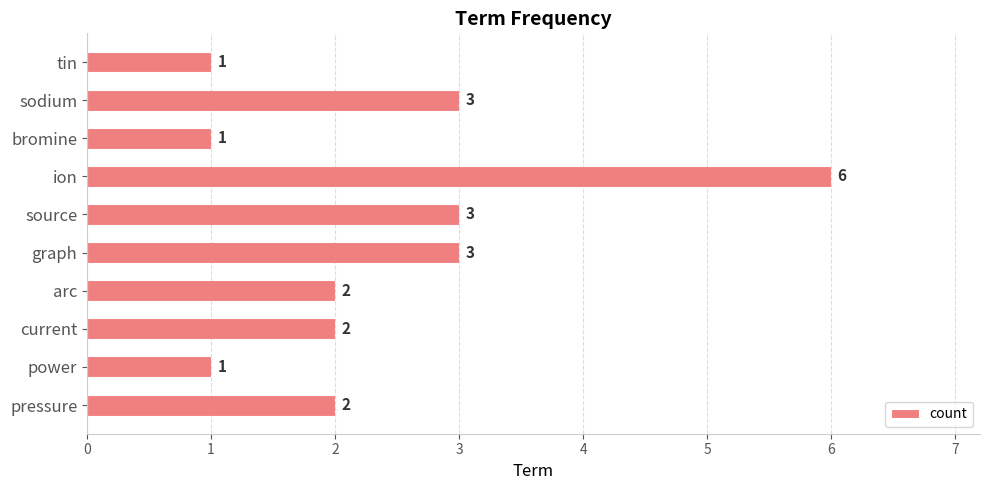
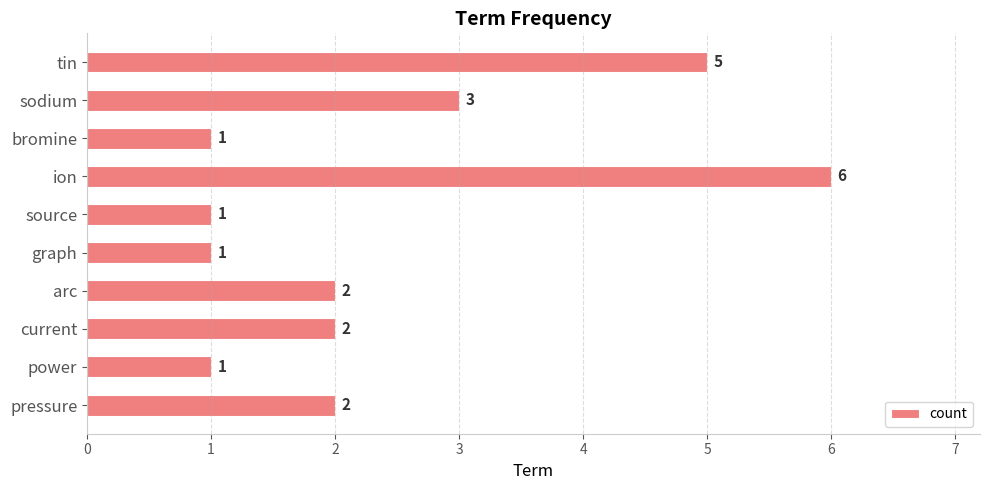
tin: 1 -> 5
source: 3 -> 1
graph: 3 -> 1
